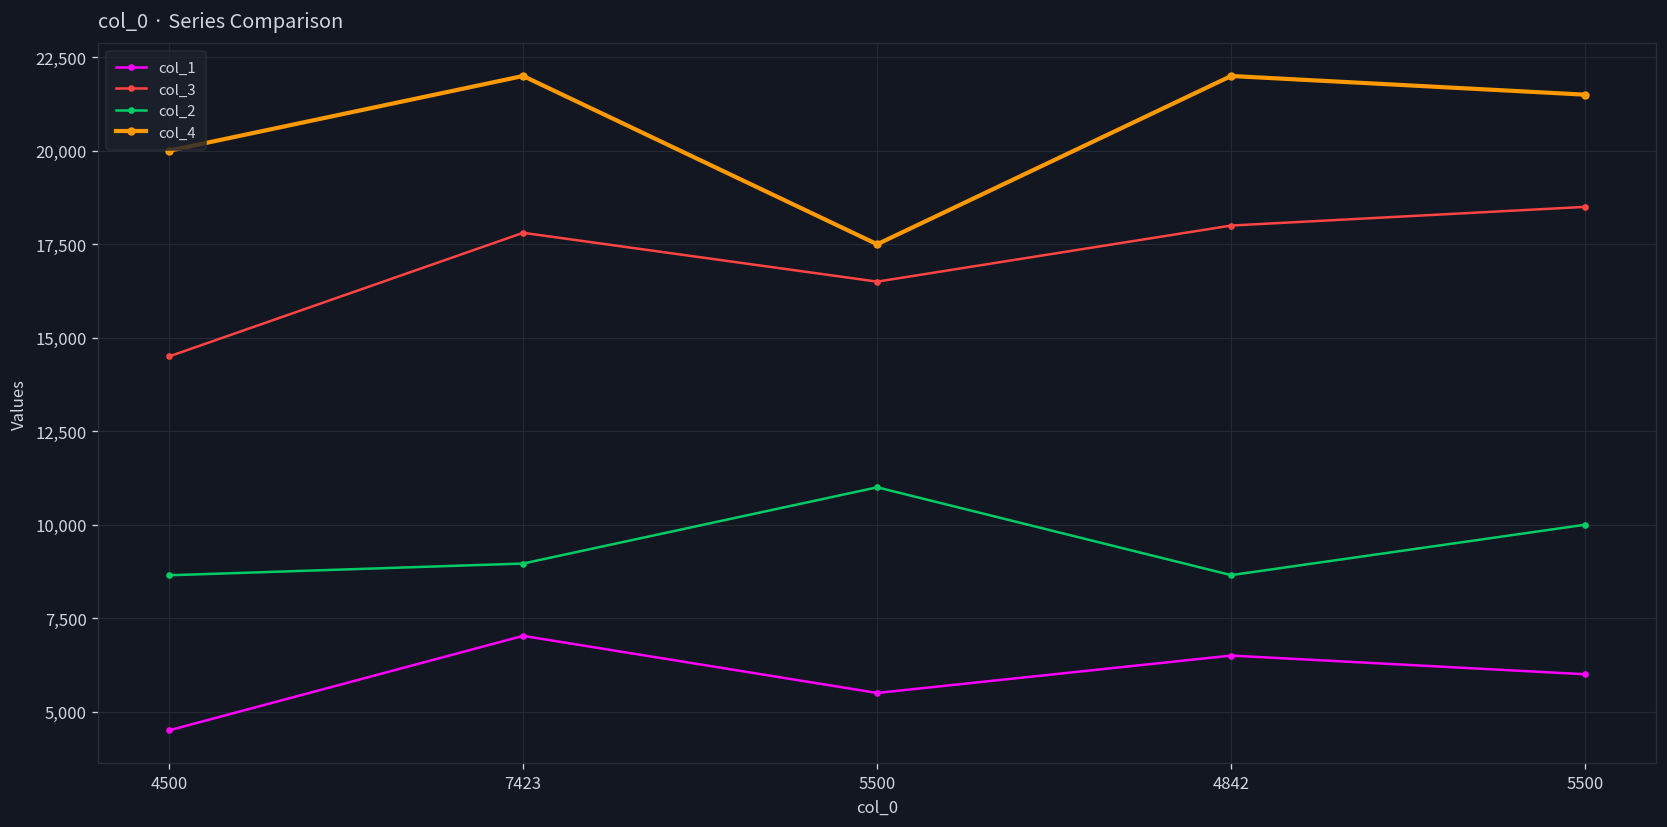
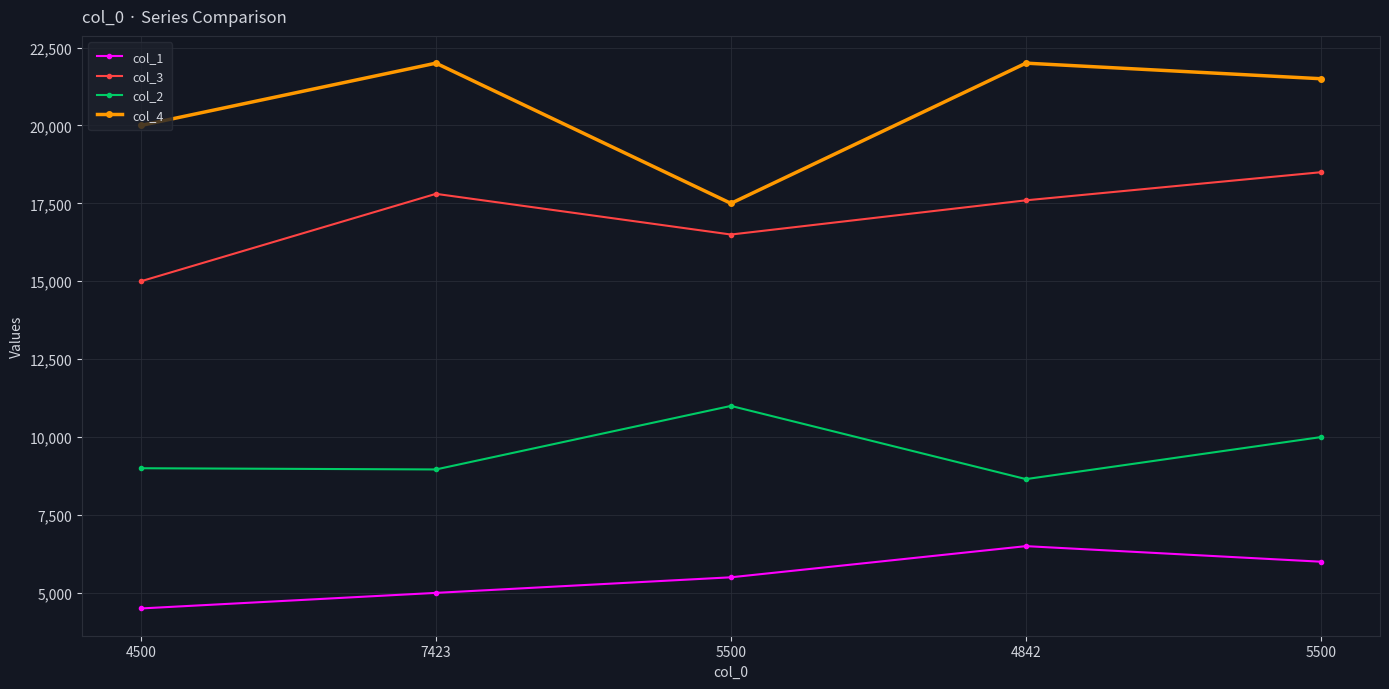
col_3, 4500: 14,500 -> 15,000
col_2, 4500: 8,600 -> 9,000
col_1, 7423: 7,000 -> 5,000
col_3, 4842: 18,000 -> 17,600
